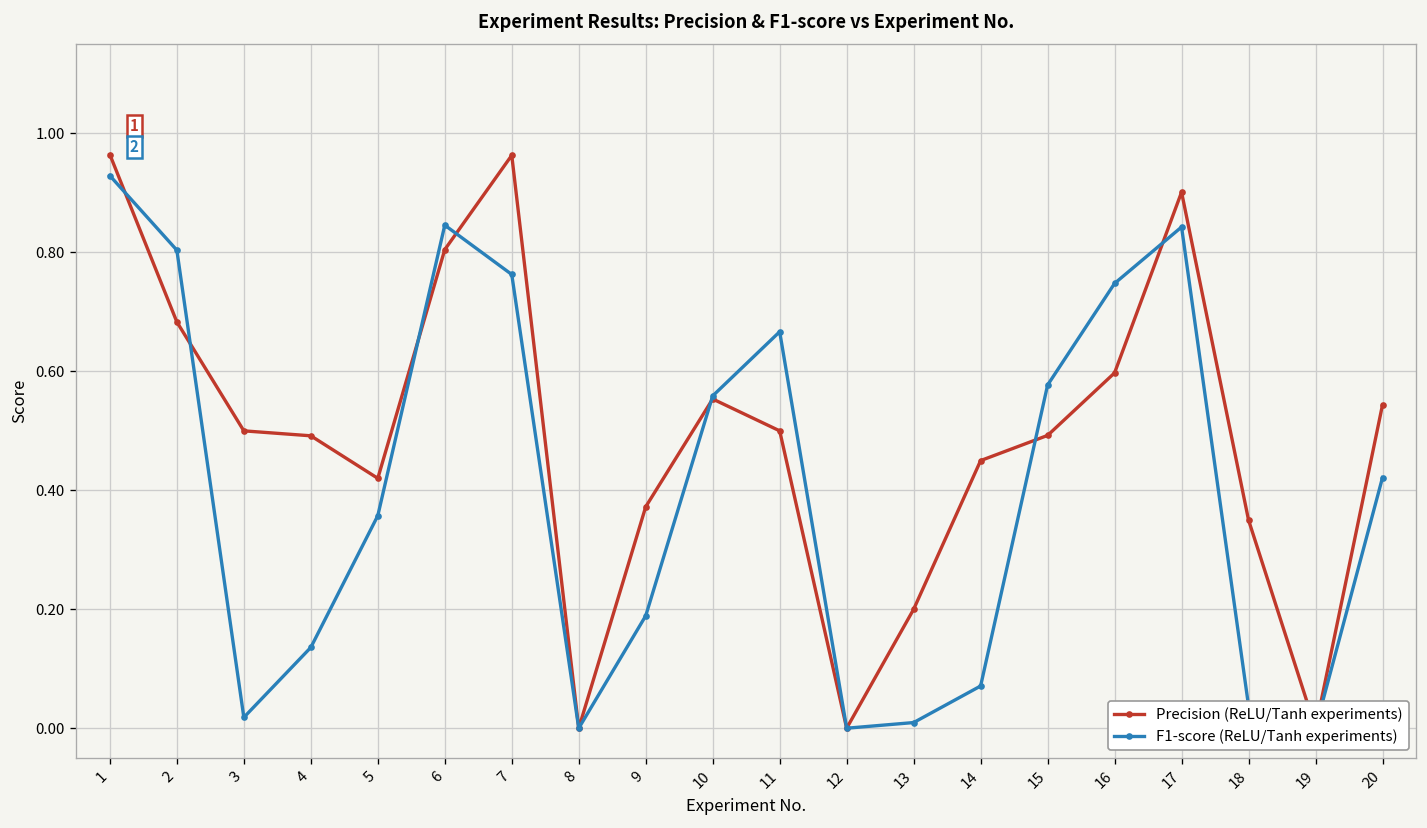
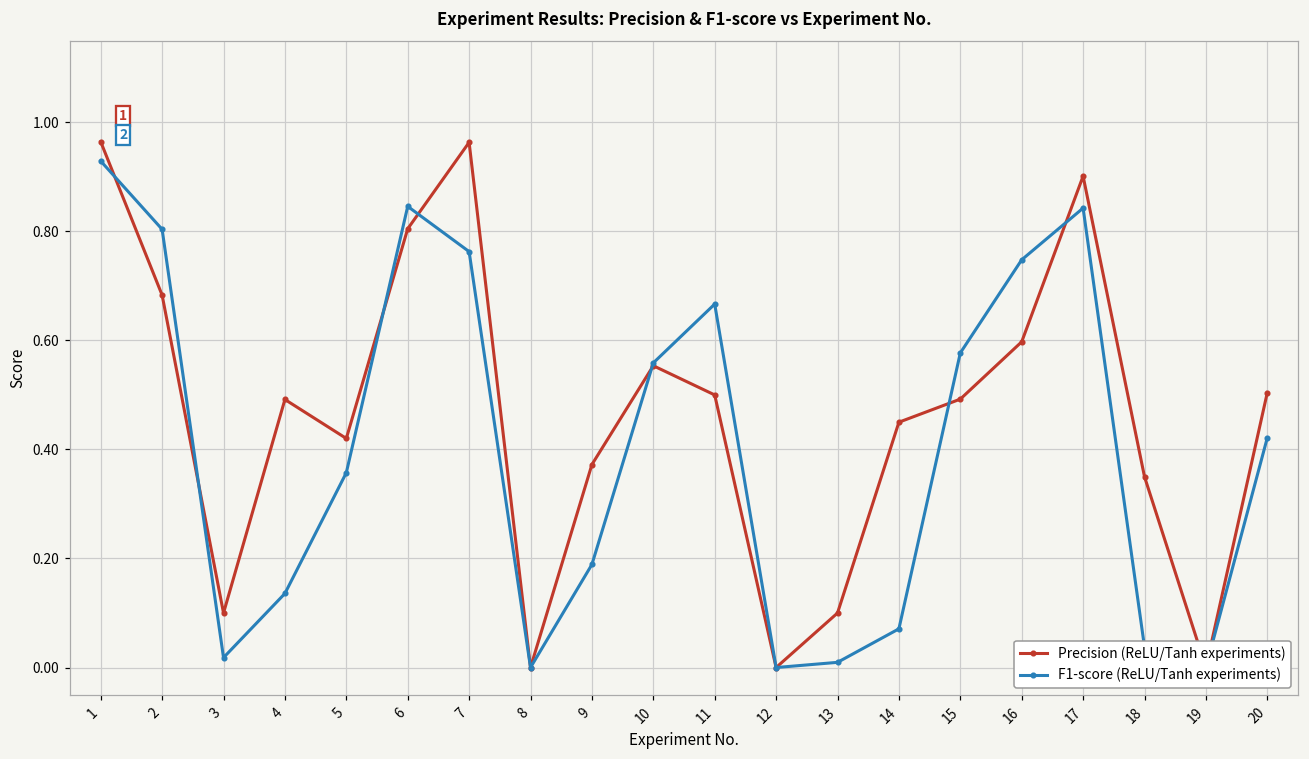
Precision (ReLU/Tanh experiments), 3: 0.5 -> 0.1
Precision (ReLU/Tanh experiments), 13: 0.2 -> 0.1
Precision (ReLU/Tanh experiments), 20: 0.54 -> 0.50
